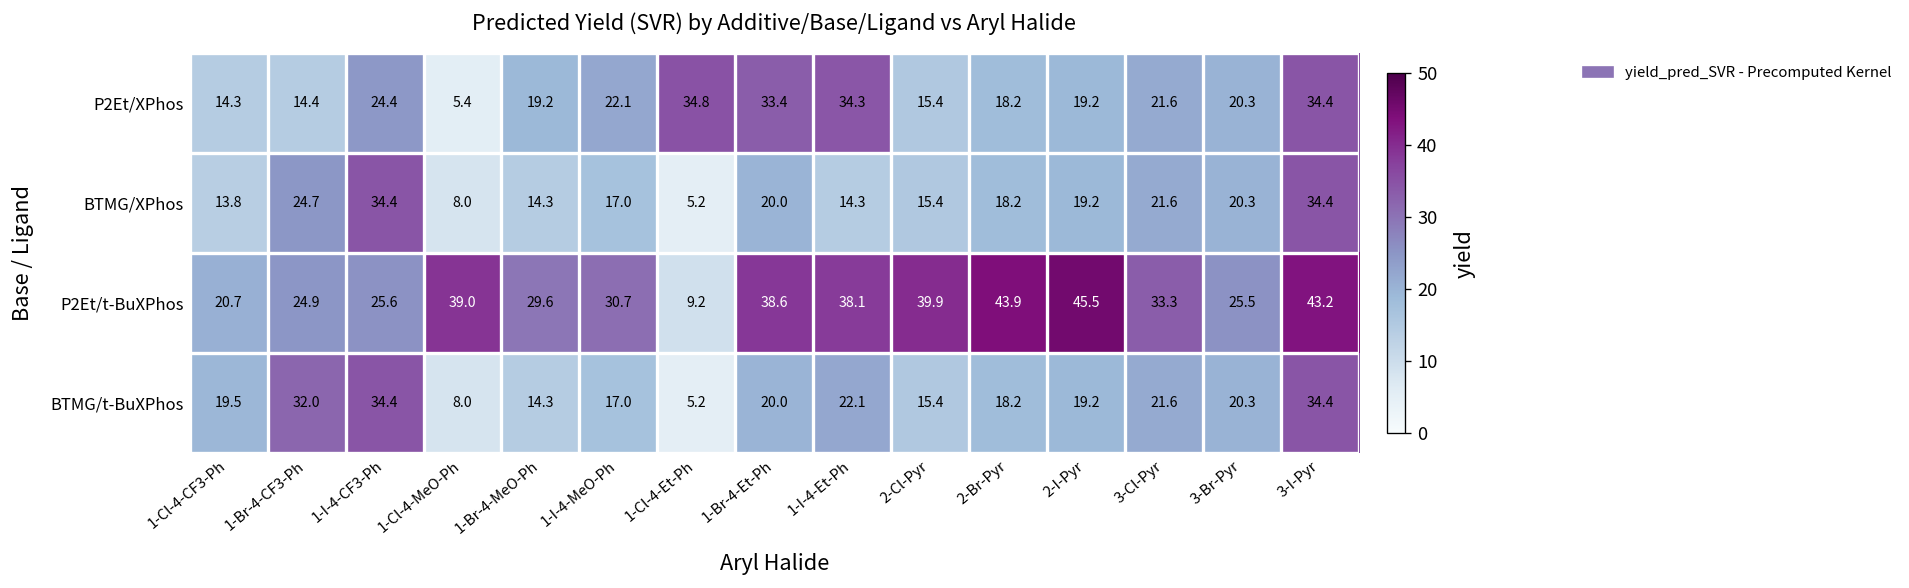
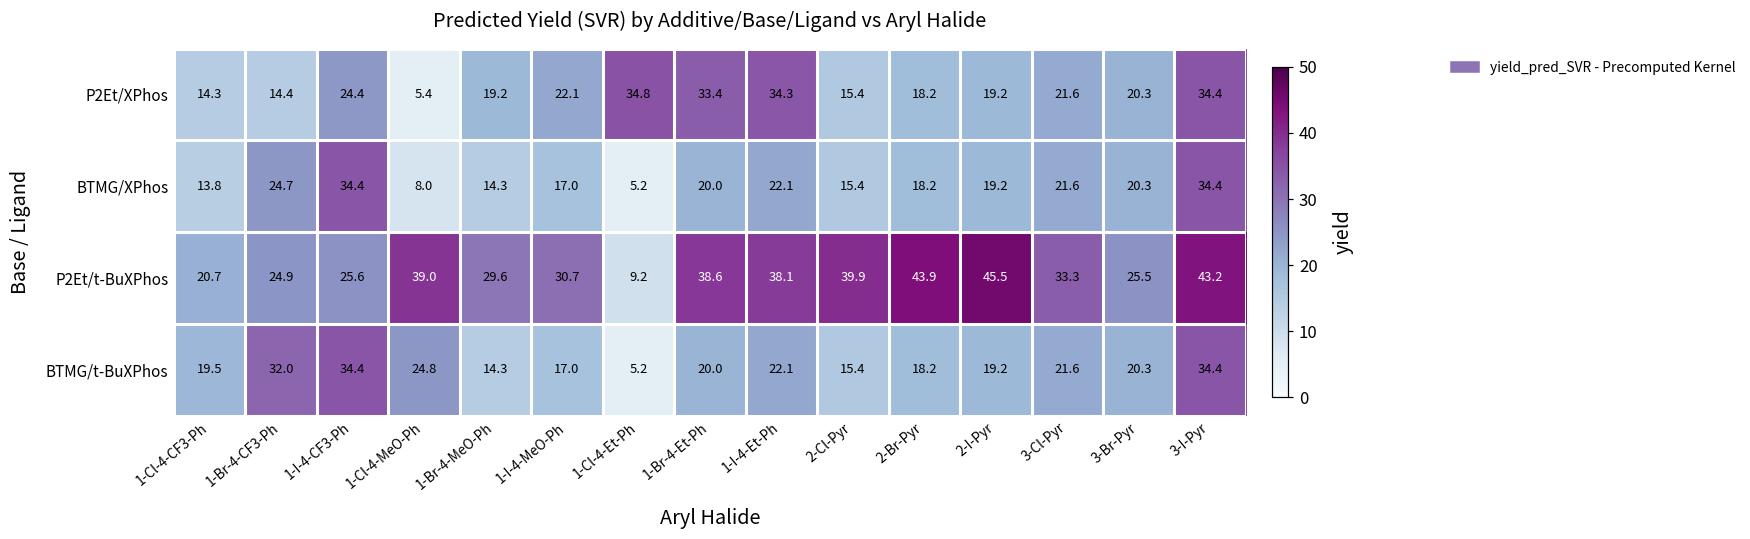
BTMG/XPhos, 1-I-4-Et-Ph: 14.3 -> 22.1
BTMG/t-BuXPhos, 1-Cl-4-MeO-Ph: 8.0 -> 24.8
